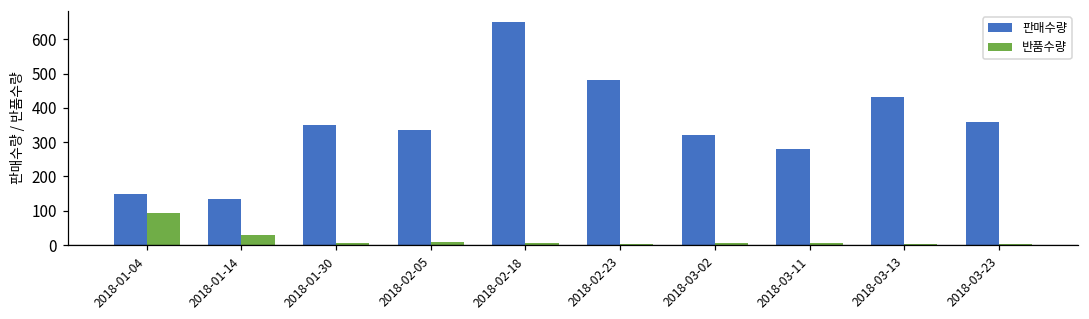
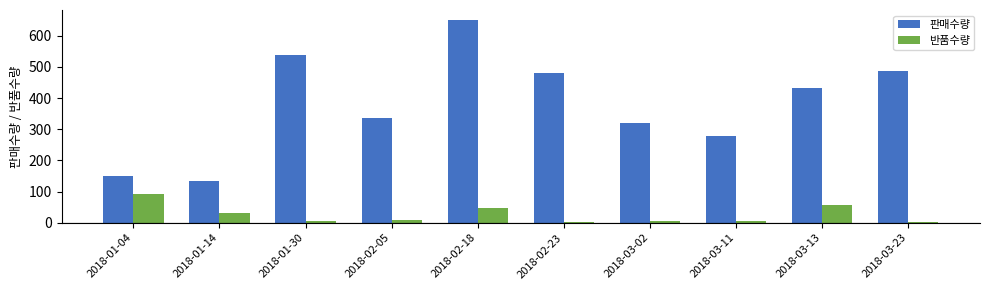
판매수량, 2018-01-30: 350 -> 540
반품수량, 2018-02-18: 10 -> 50
반품수량, 2018-03-13: 0 -> 60
판매수량, 2018-03-23: 360 -> 490
